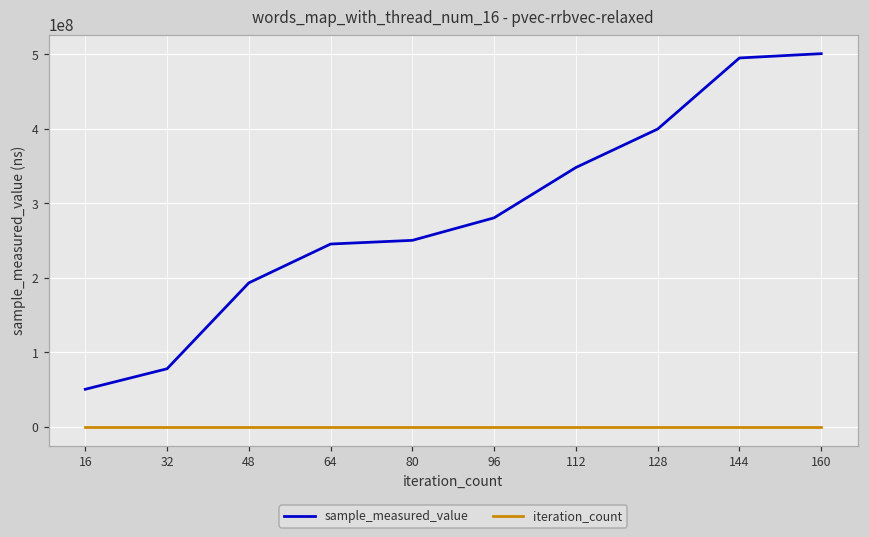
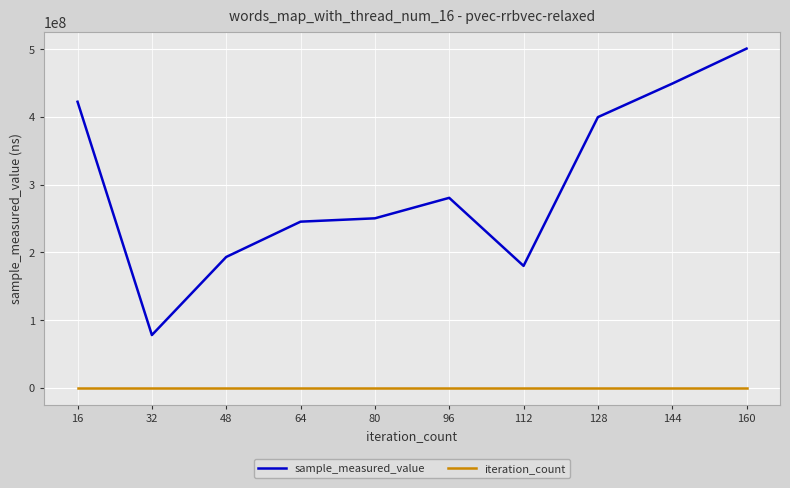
sample_measured_value, 16: 50000000 -> 420000000
sample_measured_value, 112: 350000000 -> 180000000
sample_measured_value, 144: 500000000 -> 450000000
